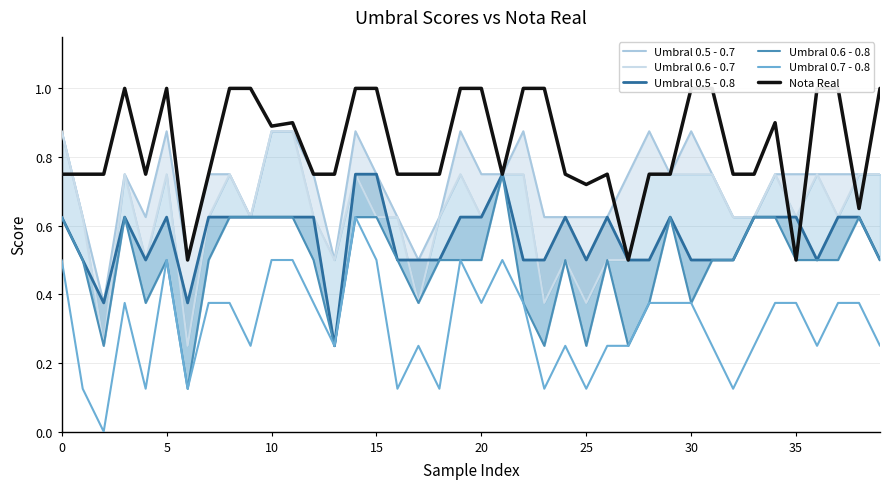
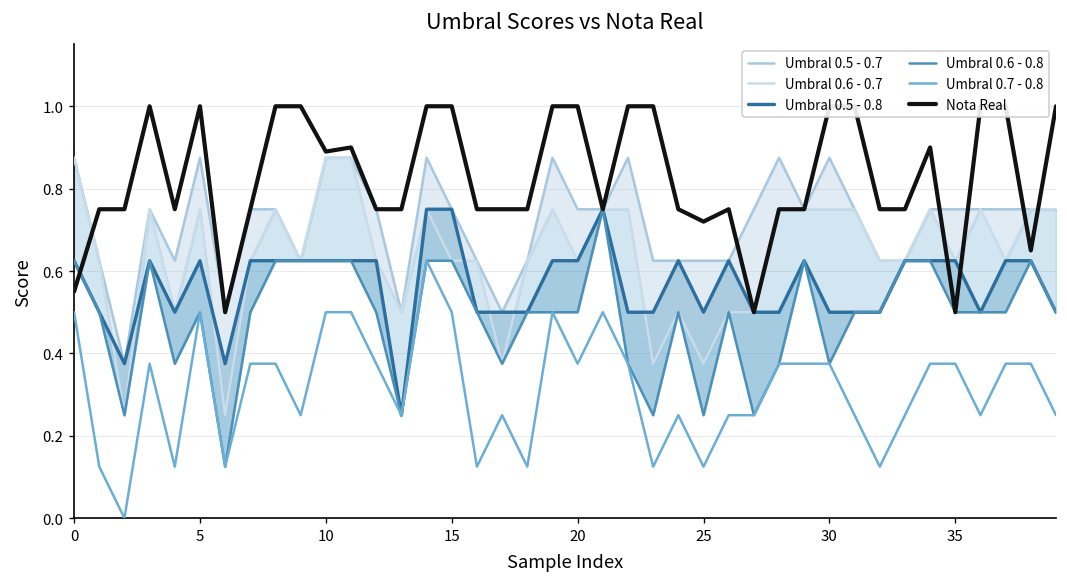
Nota Real, 0: 0.75 -> 0.55
